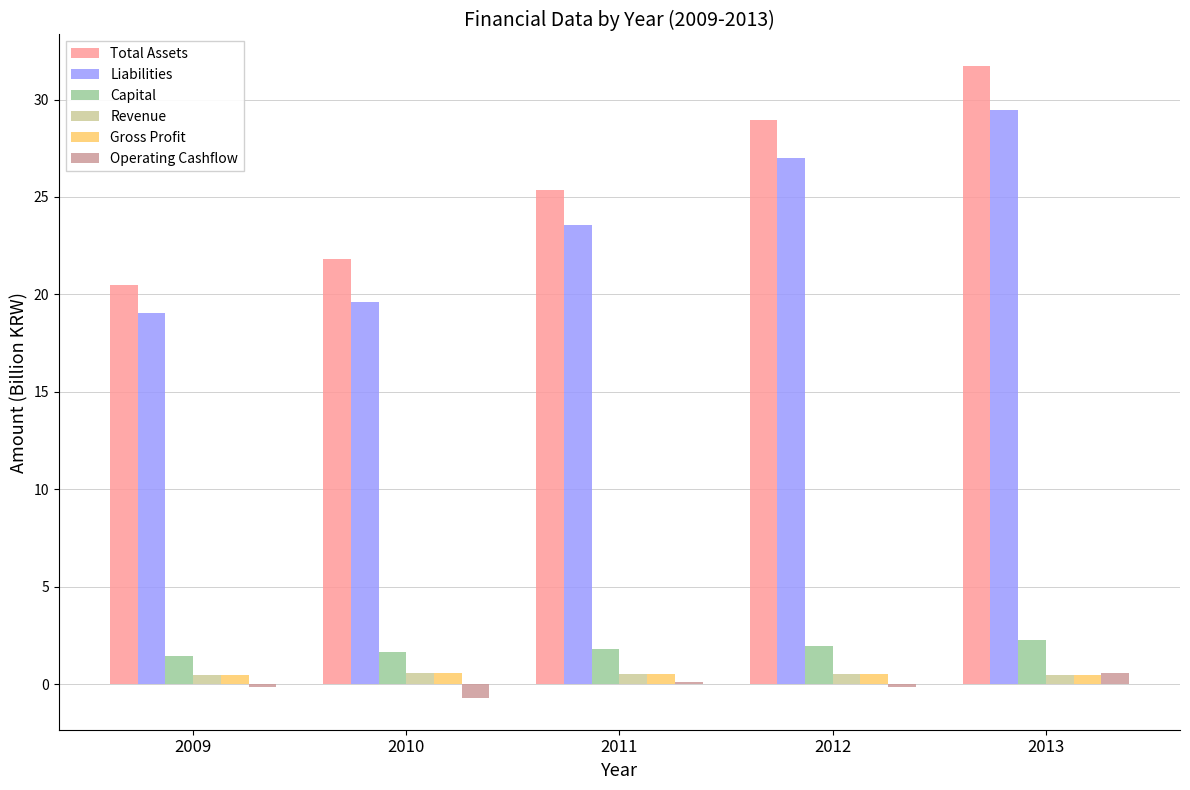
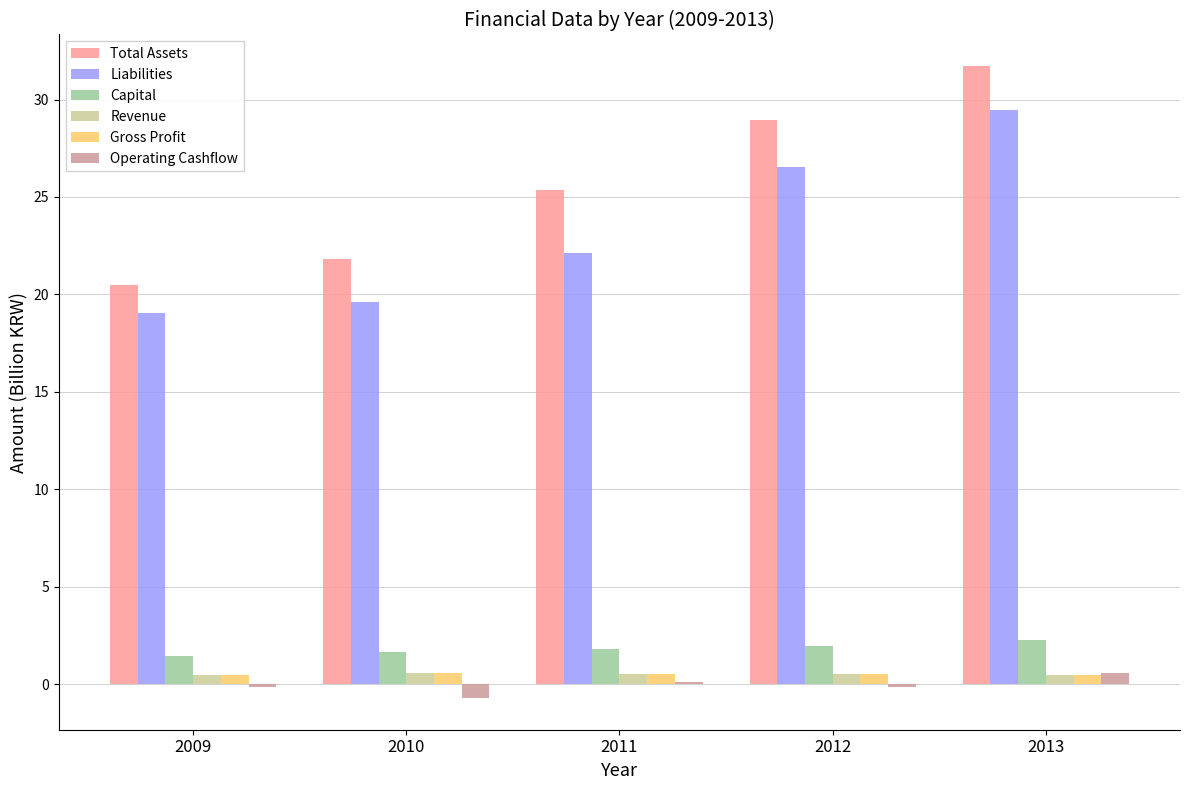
Liabilities, 2011: 23.6 -> 22.1
Liabilities, 2012: 27.0 -> 26.6
